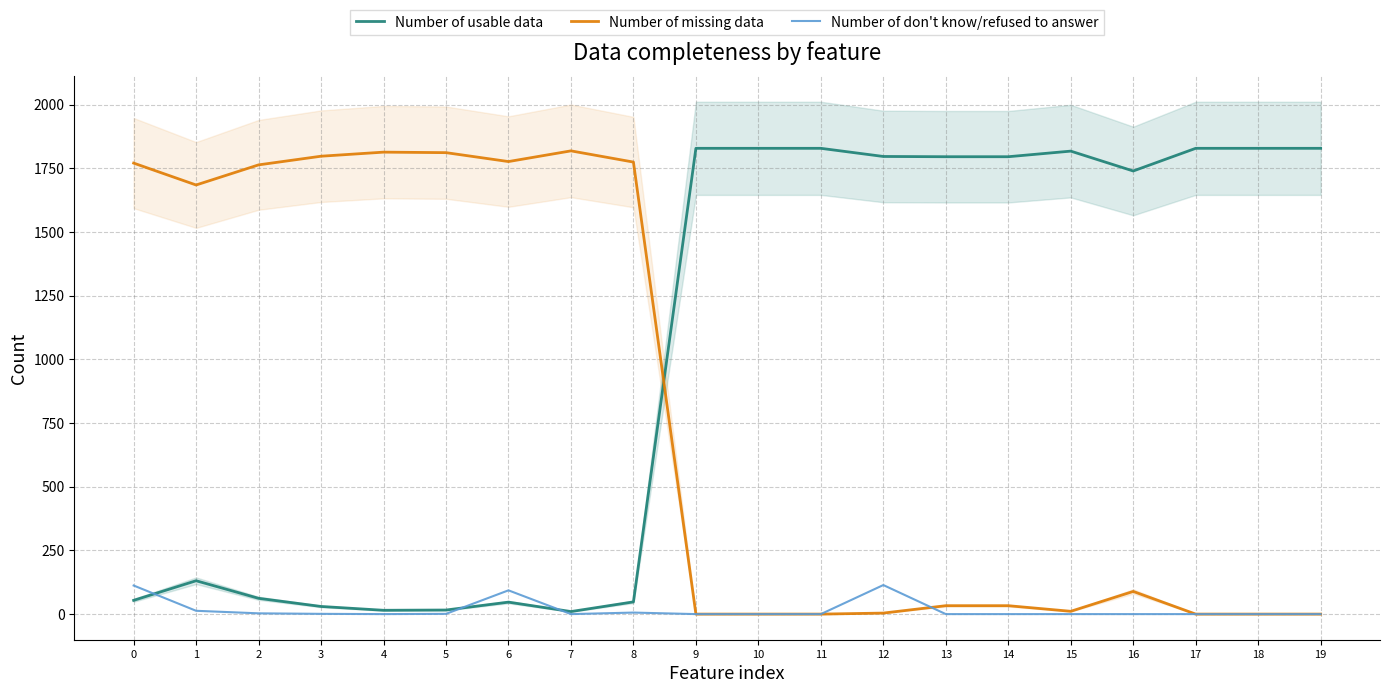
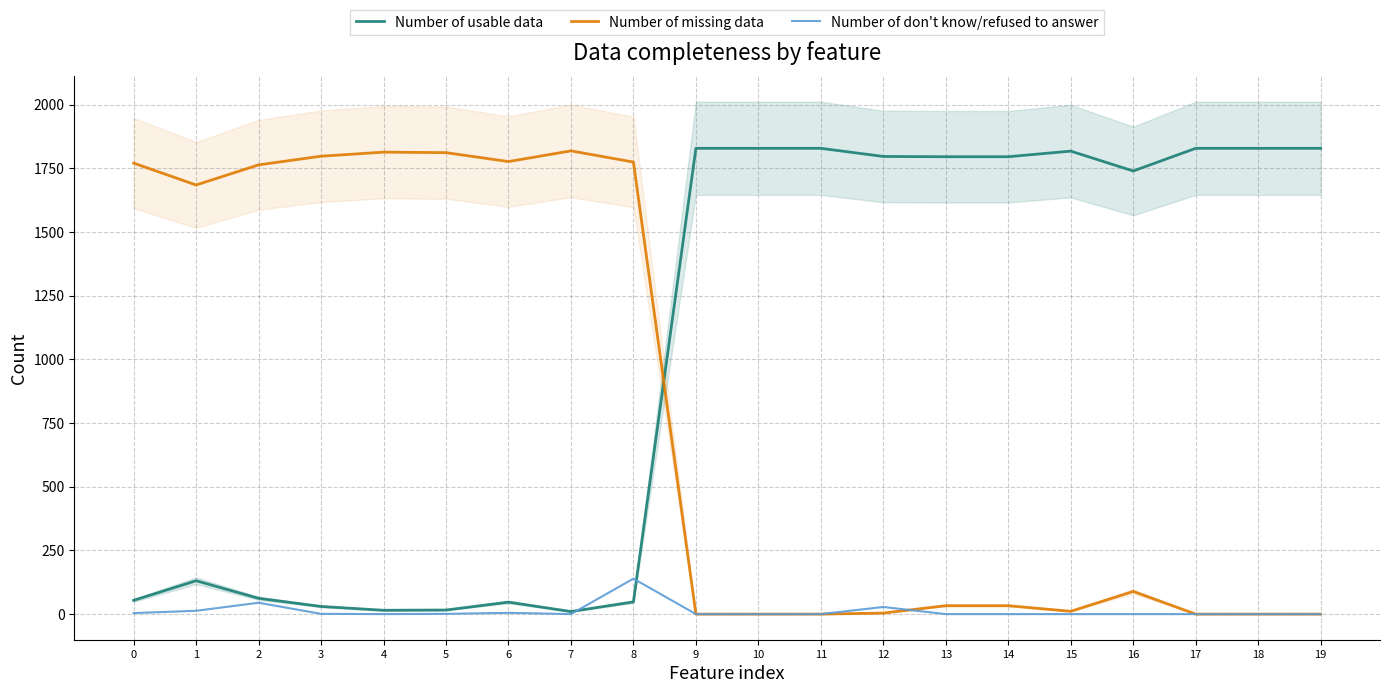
Number of don't know/refused to answer, 0: 110 -> 0
Number of don't know/refused to answer, 2: 0 -> 40
Number of don't know/refused to answer, 6: 90 -> 10
Number of don't know/refused to answer, 8: 10 -> 140
Number of don't know/refused to answer, 12: 110 -> 30
